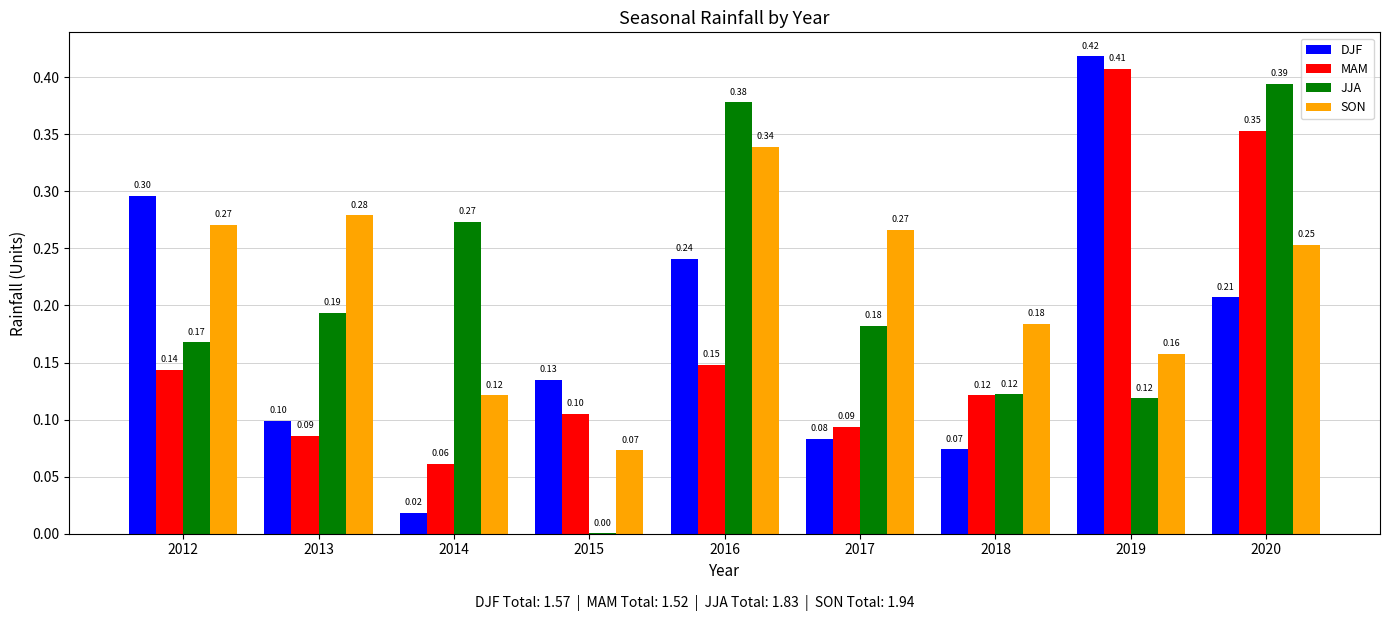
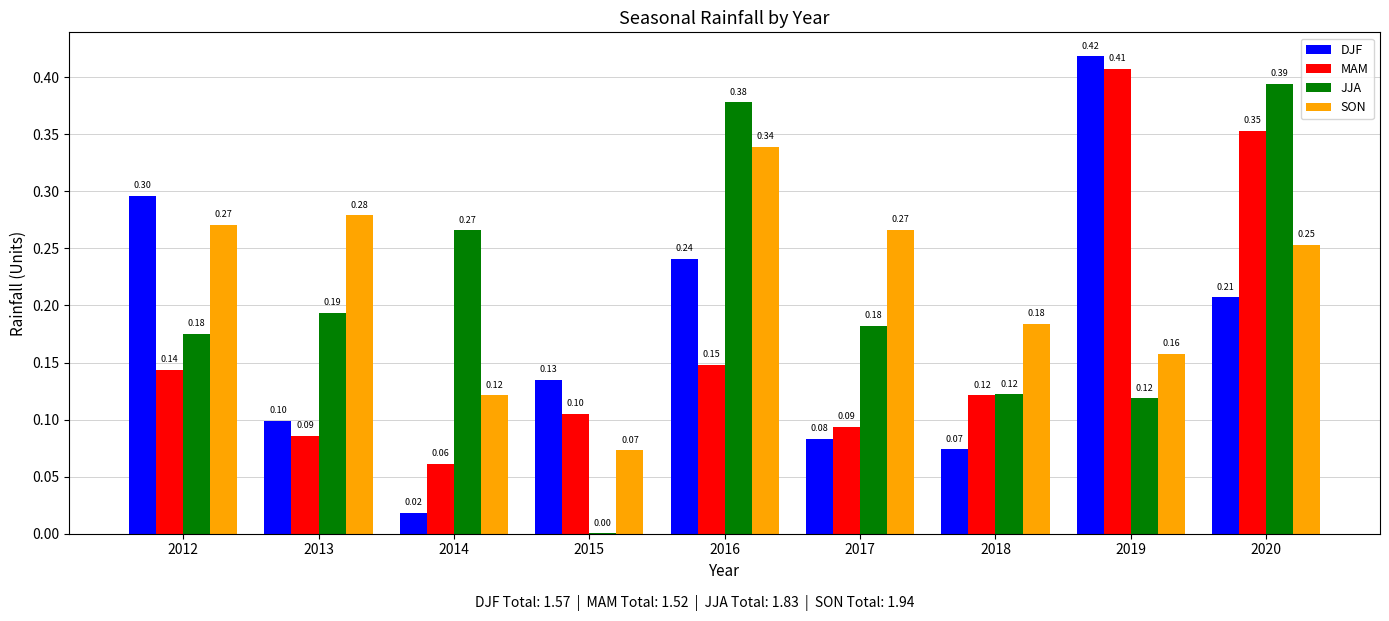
JJA, 2012: 0.17 -> 0.18
JJA, 2014: 0.273 -> 0.266
